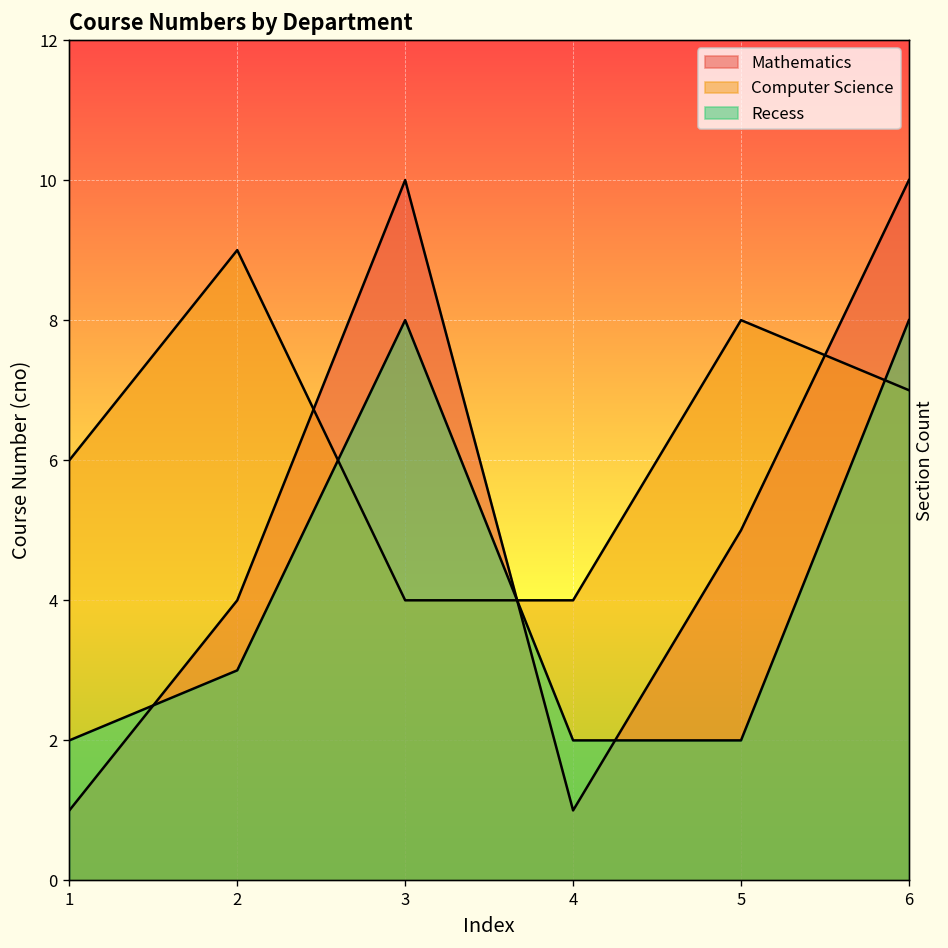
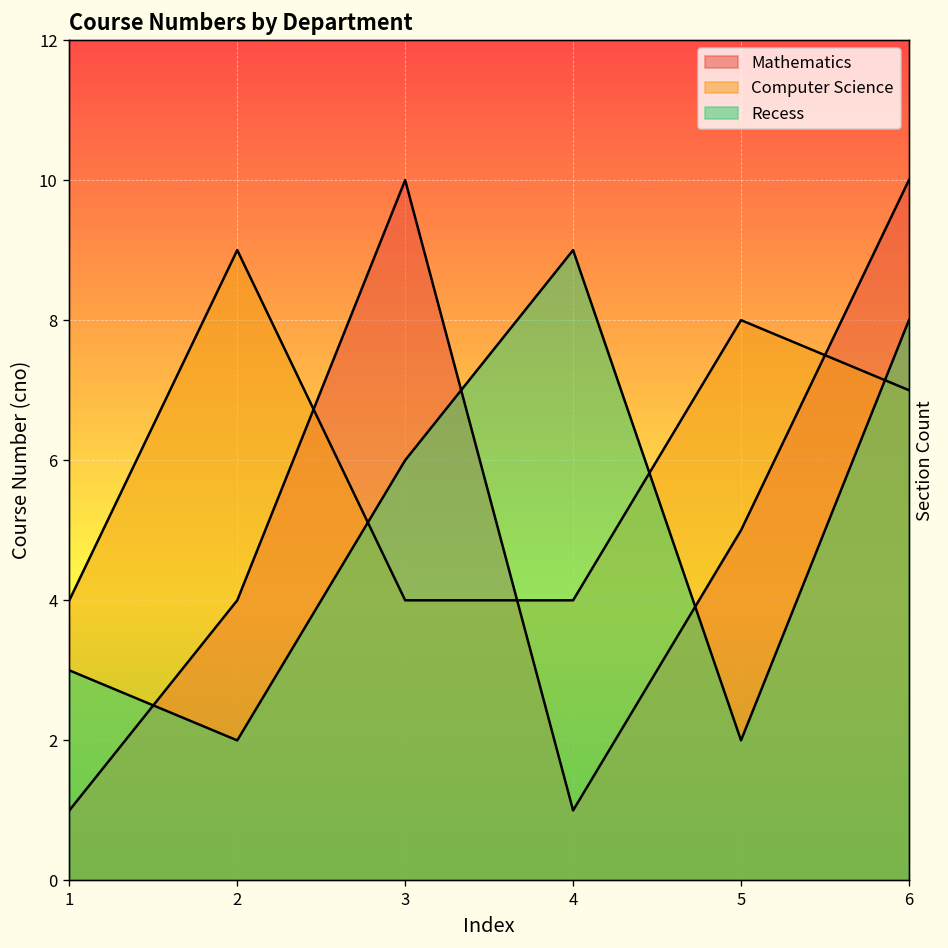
Computer Science, 1: 6 -> 4
Recess, 1: 2 -> 3
Recess, 2: 3 -> 2
Recess, 3: 8 -> 6
Recess, 4: 2 -> 9
